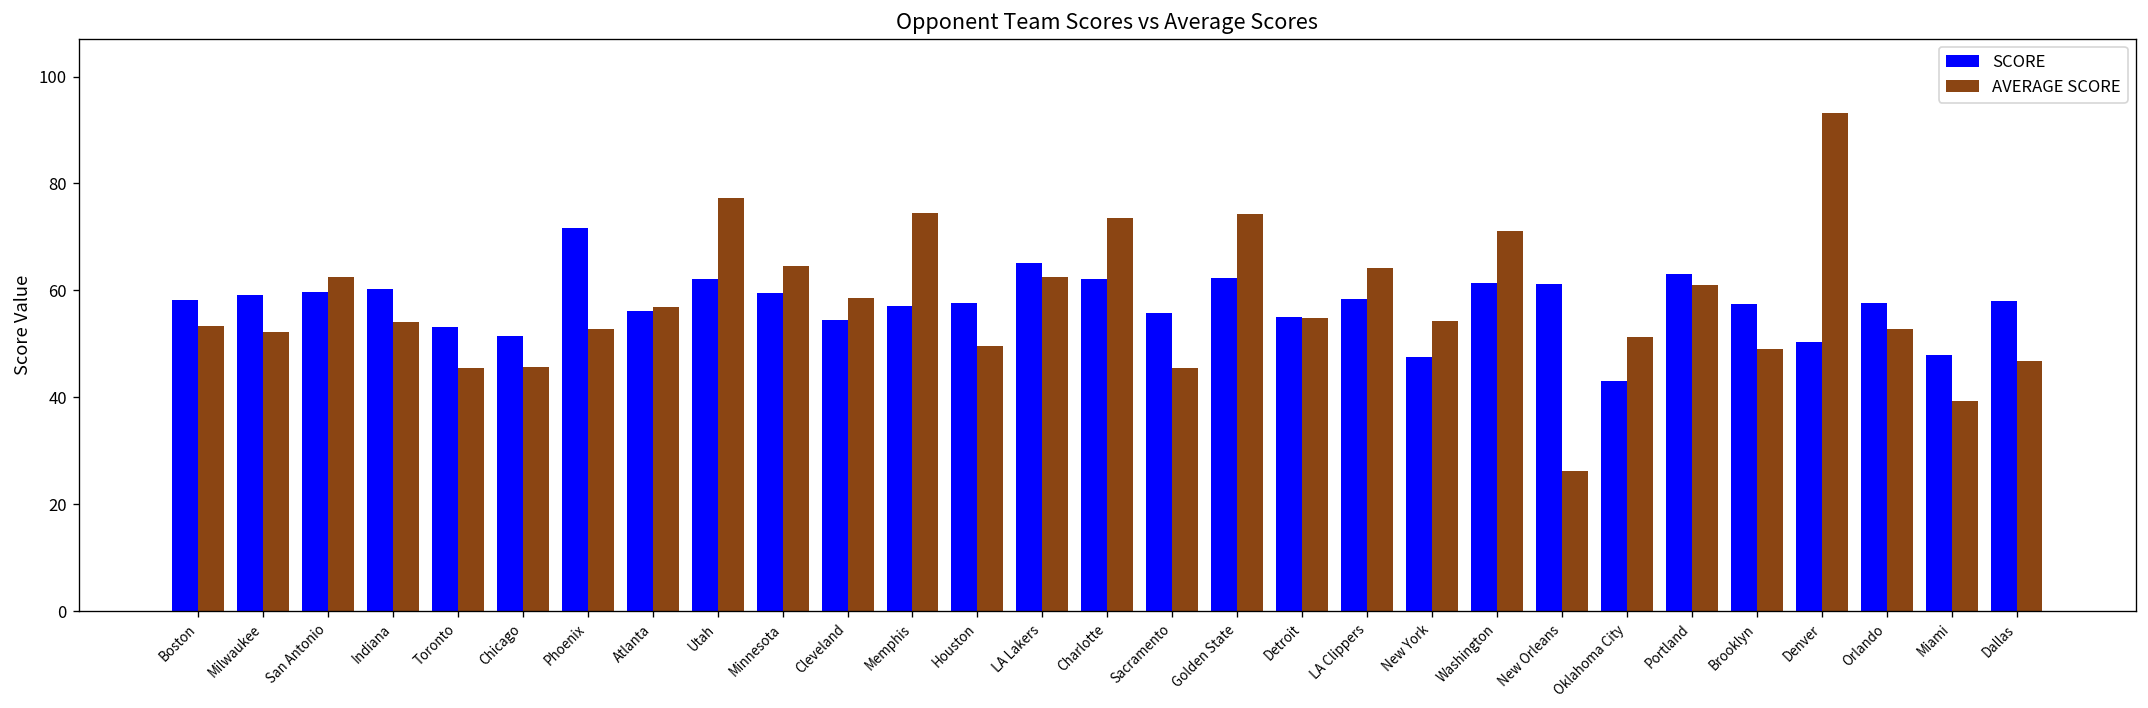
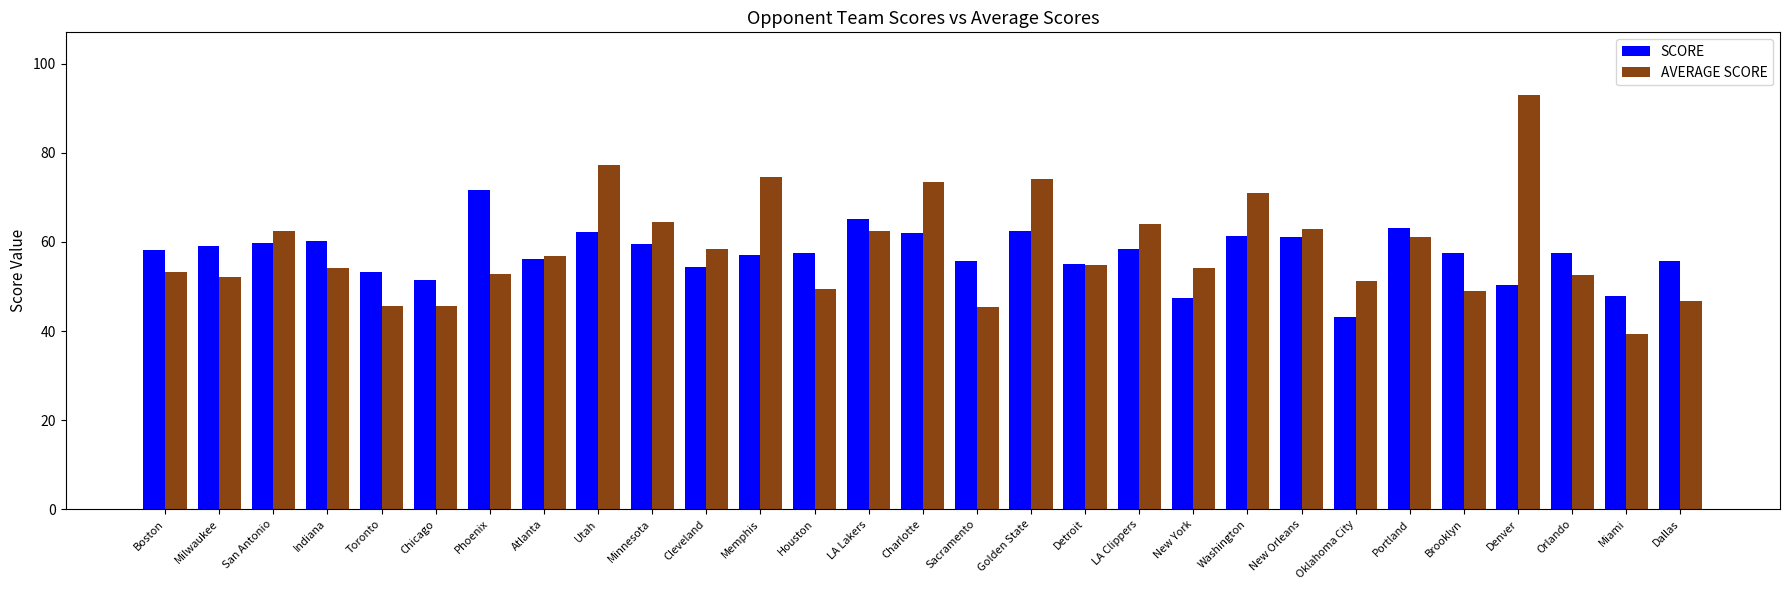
AVERAGE SCORE, New Orleans: 26 -> 63
SCORE, Dallas: 58 -> 56
